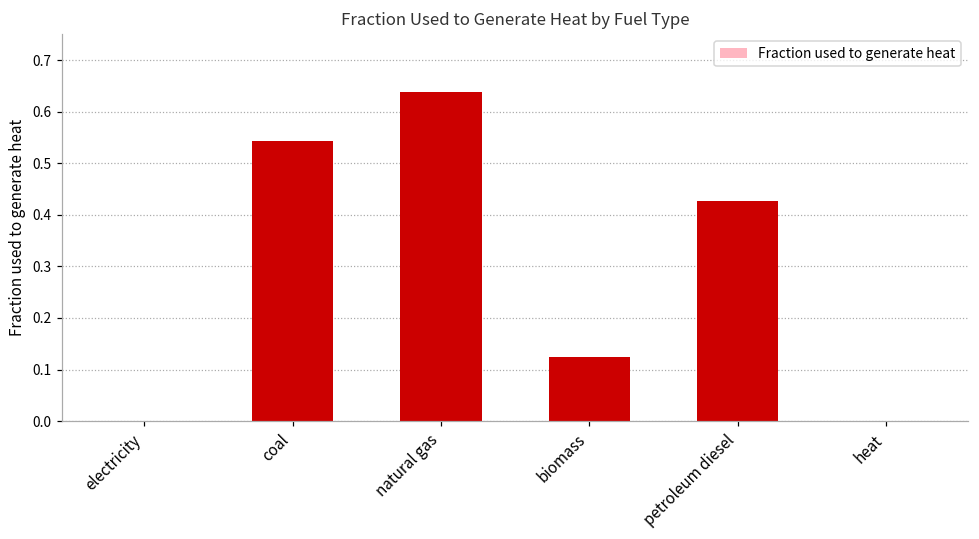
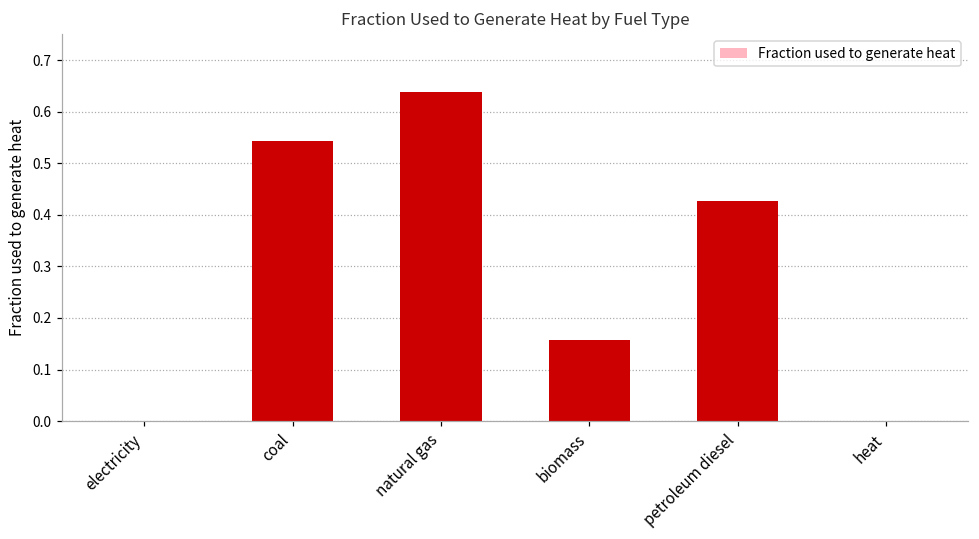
biomass: 0.12 -> 0.16
